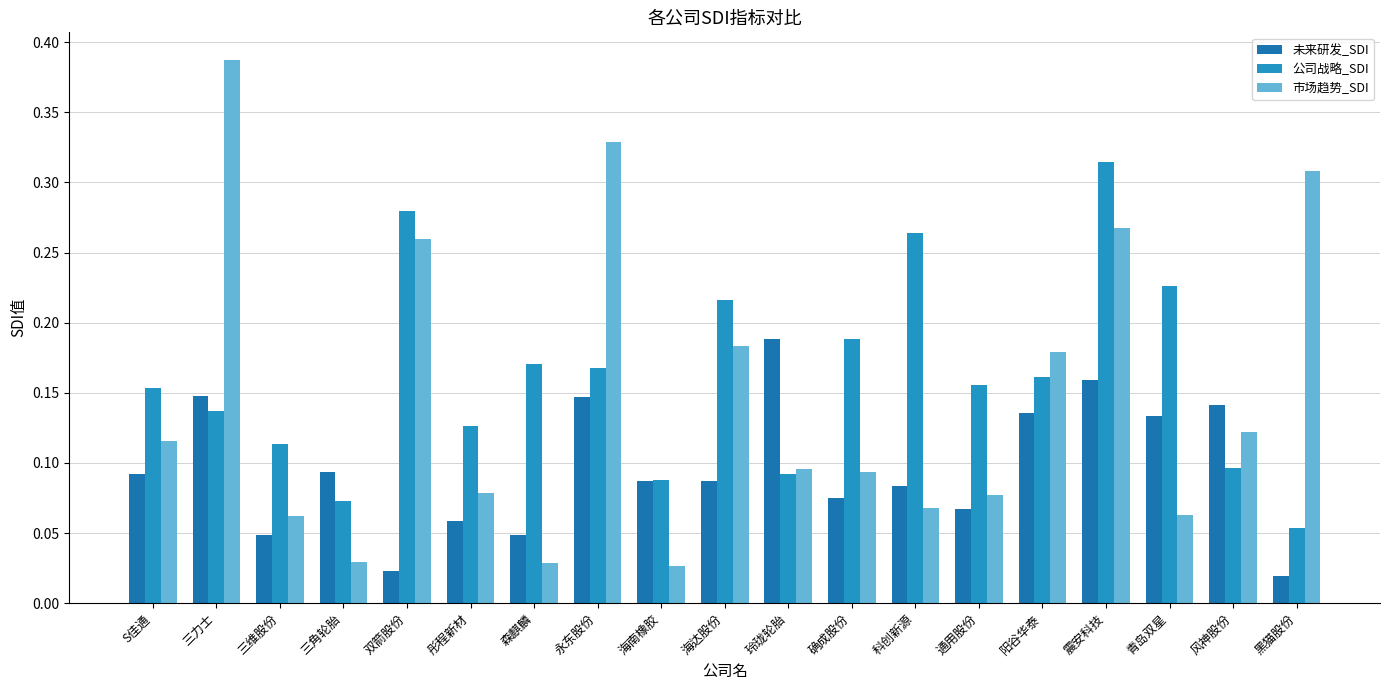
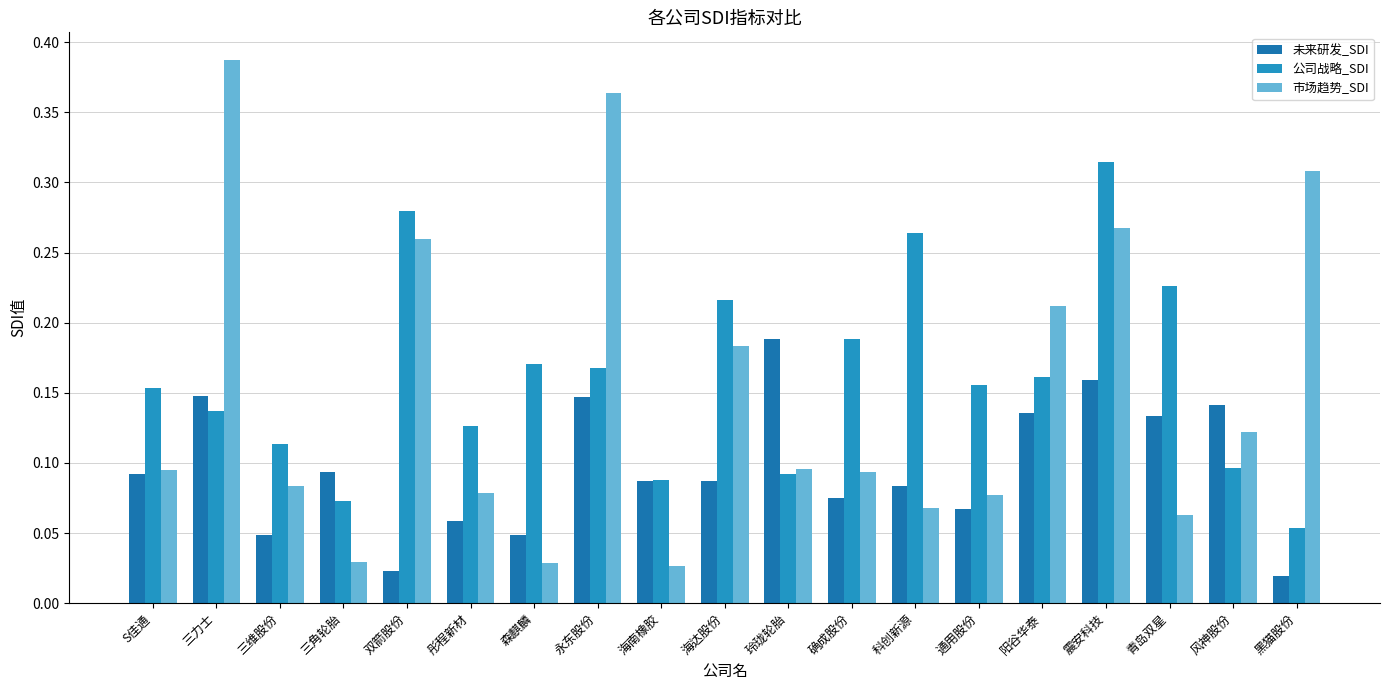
市场趋势_SDI, S佳通: 0.115 -> 0.095
市场趋势_SDI, 三维股份: 0.062 -> 0.083
市场趋势_SDI, 永东股份: 0.329 -> 0.364
市场趋势_SDI, 阳谷华泰: 0.179 -> 0.212
